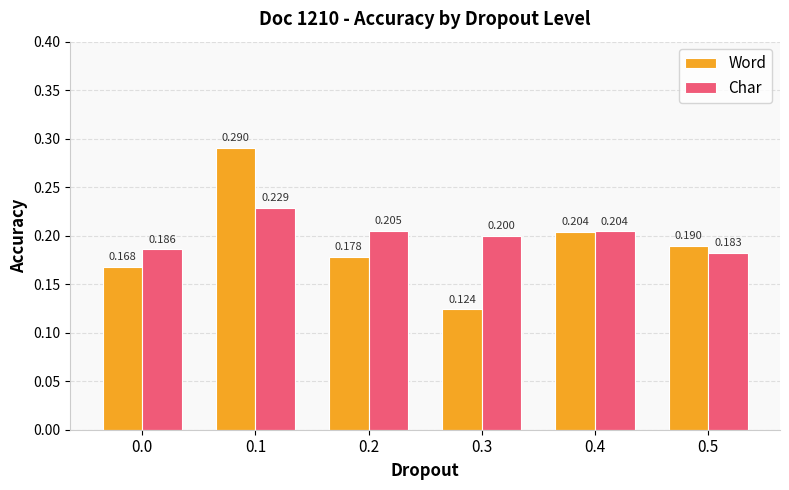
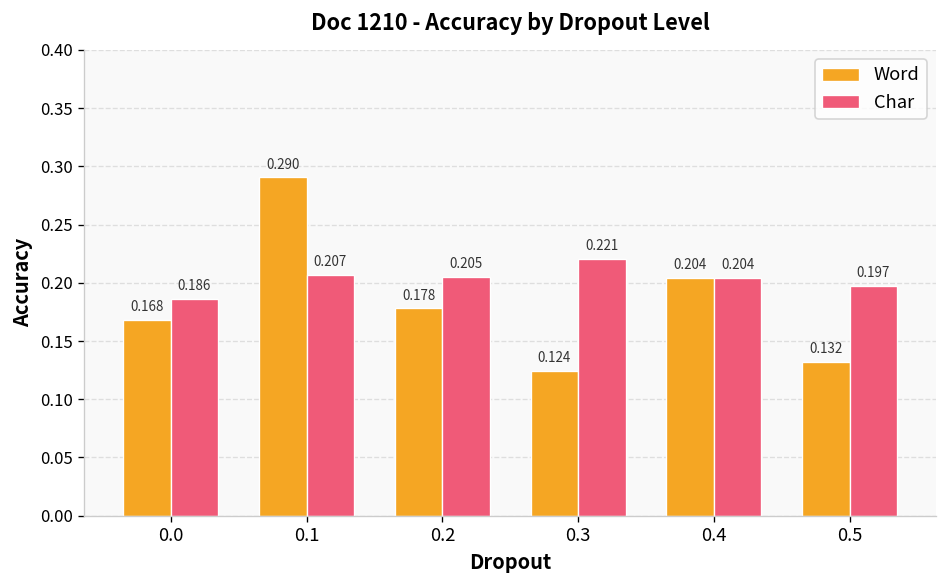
Char, 0.1: 0.229 -> 0.207
Char, 0.3: 0.200 -> 0.221
Word, 0.5: 0.190 -> 0.132
Char, 0.5: 0.183 -> 0.197
